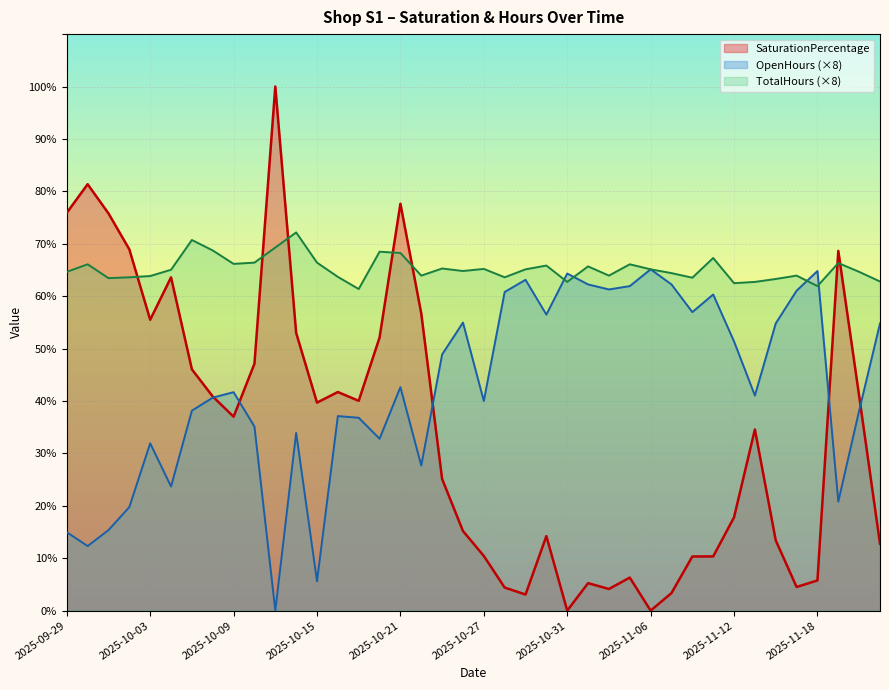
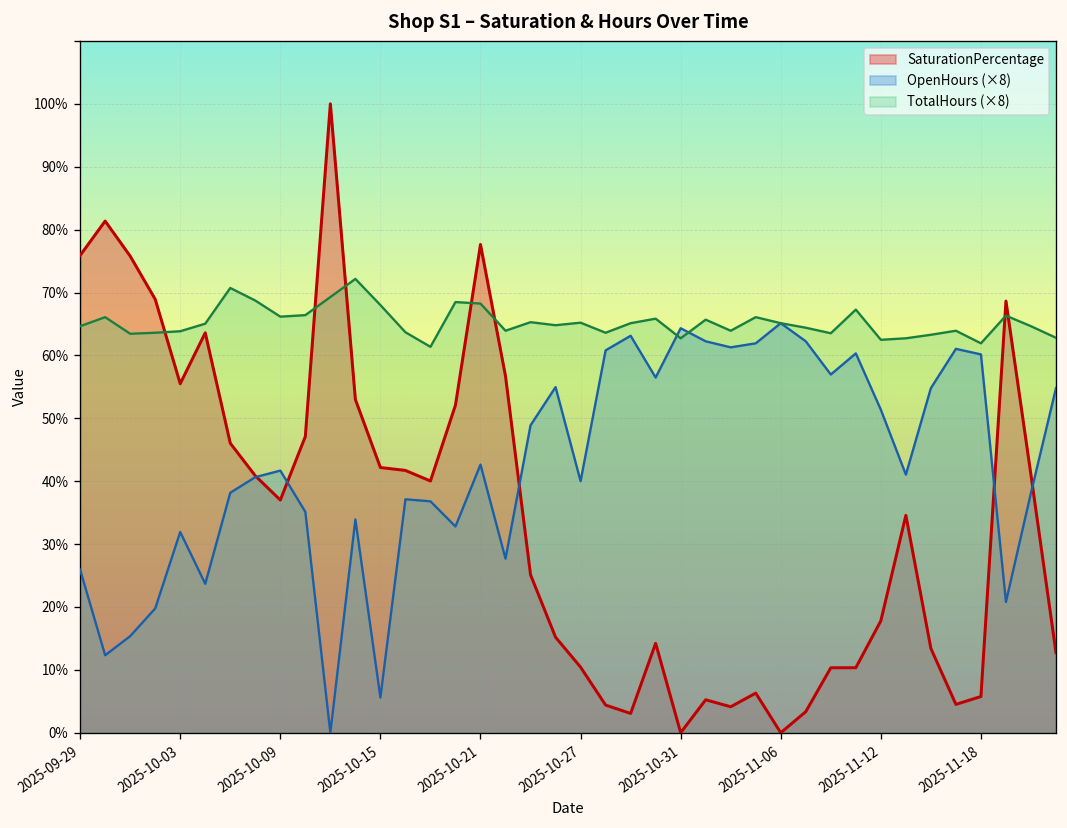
OpenHours (×8), 2025-09-29: 15% -> 26%
SaturationPercentage, 2025-10-15: 40% -> 42%
TotalHours (×8), 2025-10-15: 66% -> 68%
OpenHours (×8), 2025-11-18: 65% -> 60%
